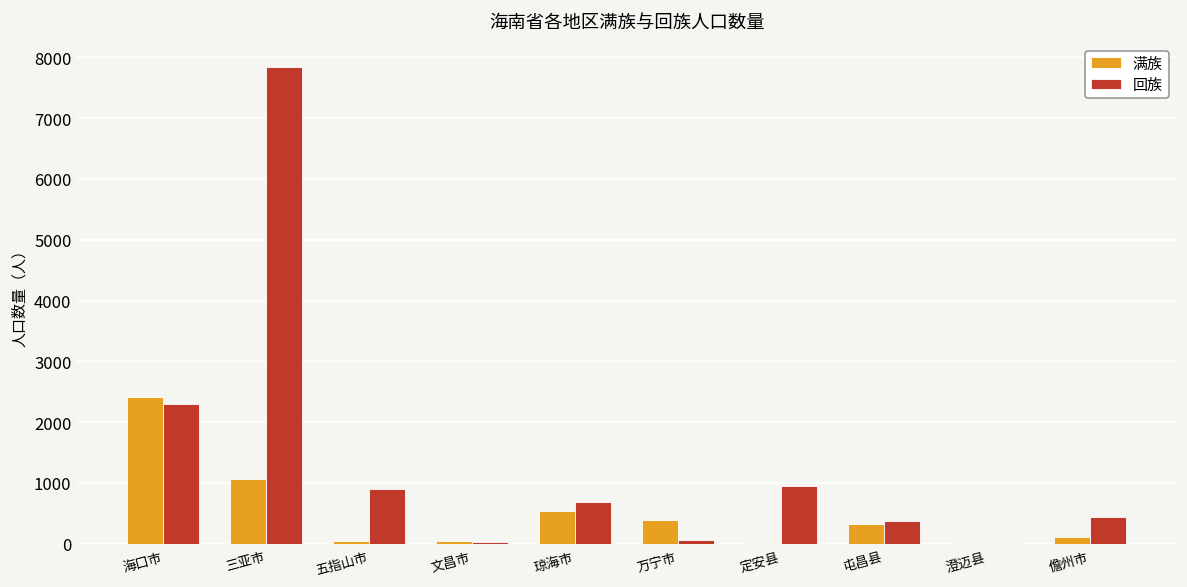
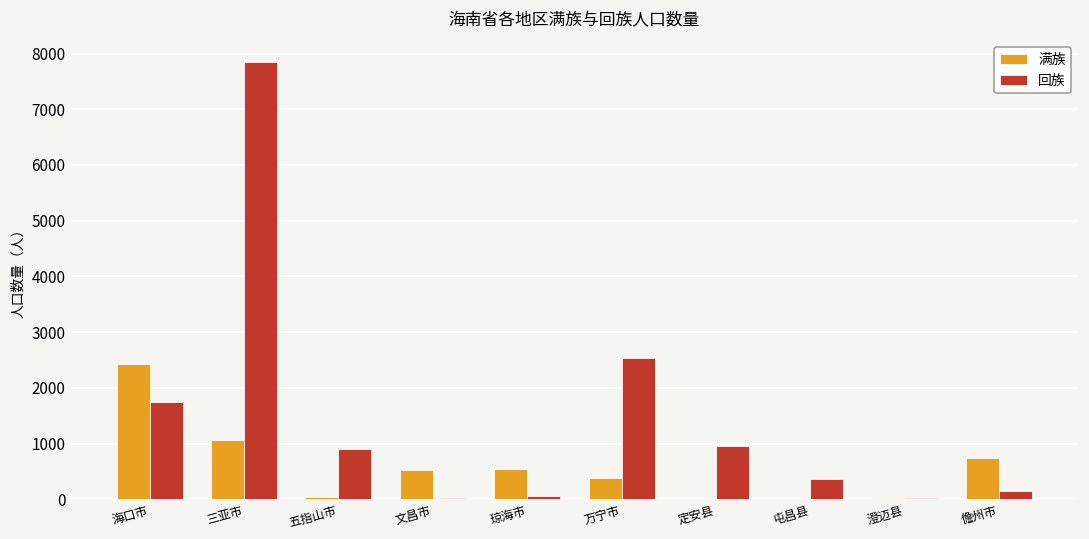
回族, 海口市: 2300 -> 1800
满族, 文昌市: 0 -> 500
回族, 琼海市: 700 -> 100
回族, 万宁市: 100 -> 2500
满族, 屯昌县: 300 -> 0
满族, 儋州市: 100 -> 700
回族, 儋州市: 400 -> 100
